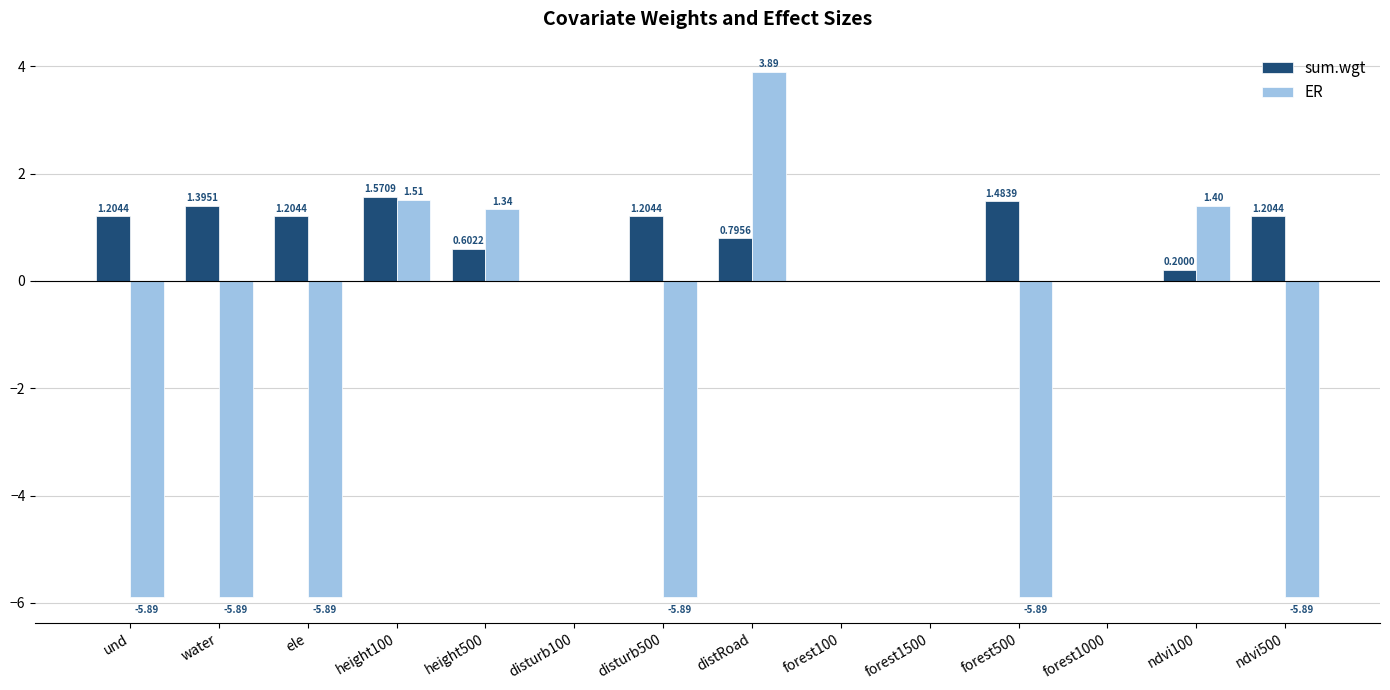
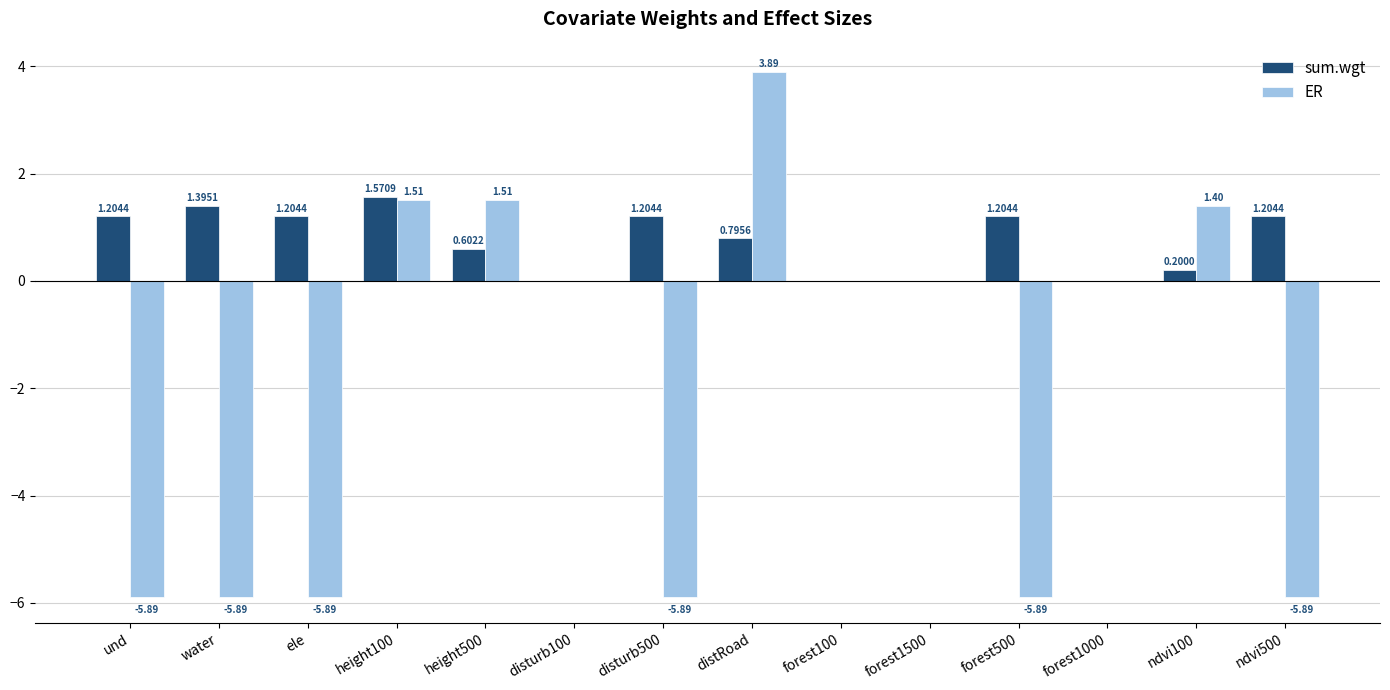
ER, height500: 1.34 -> 1.51
sum.wgt, forest500: 1.4839 -> 1.2044
